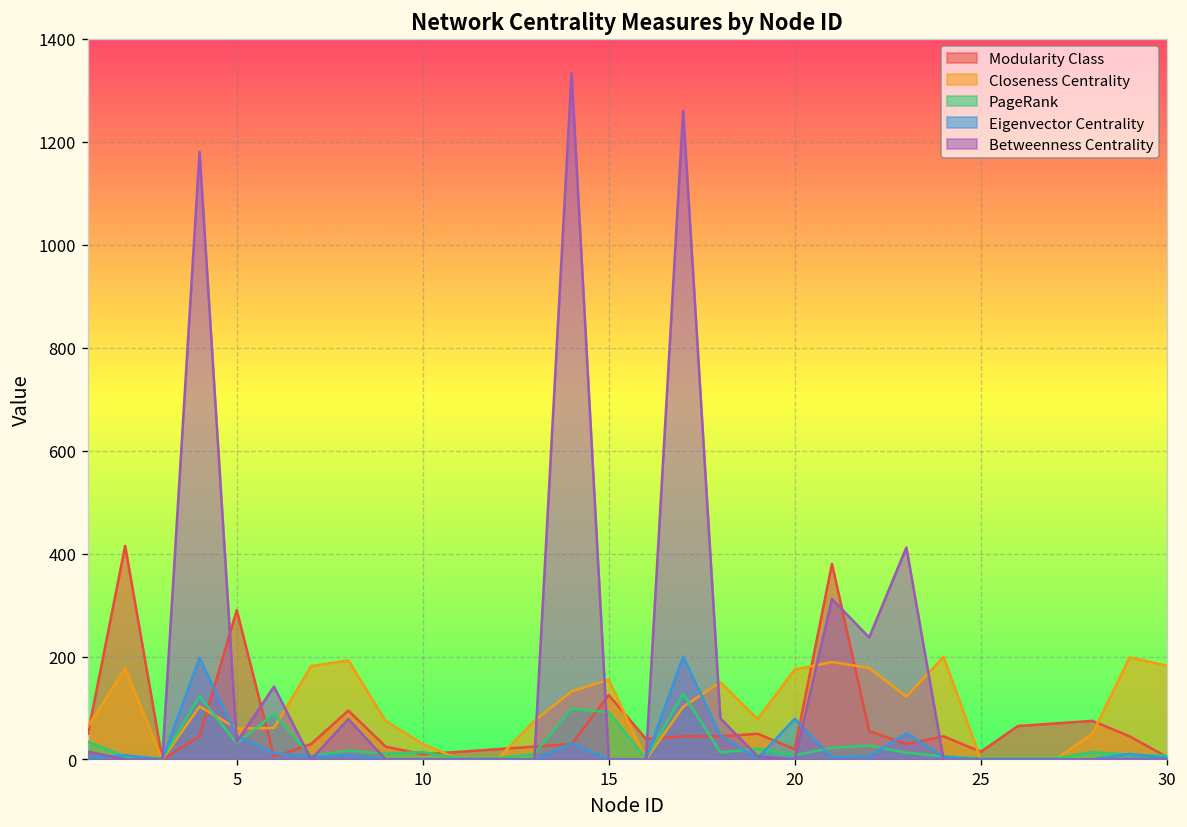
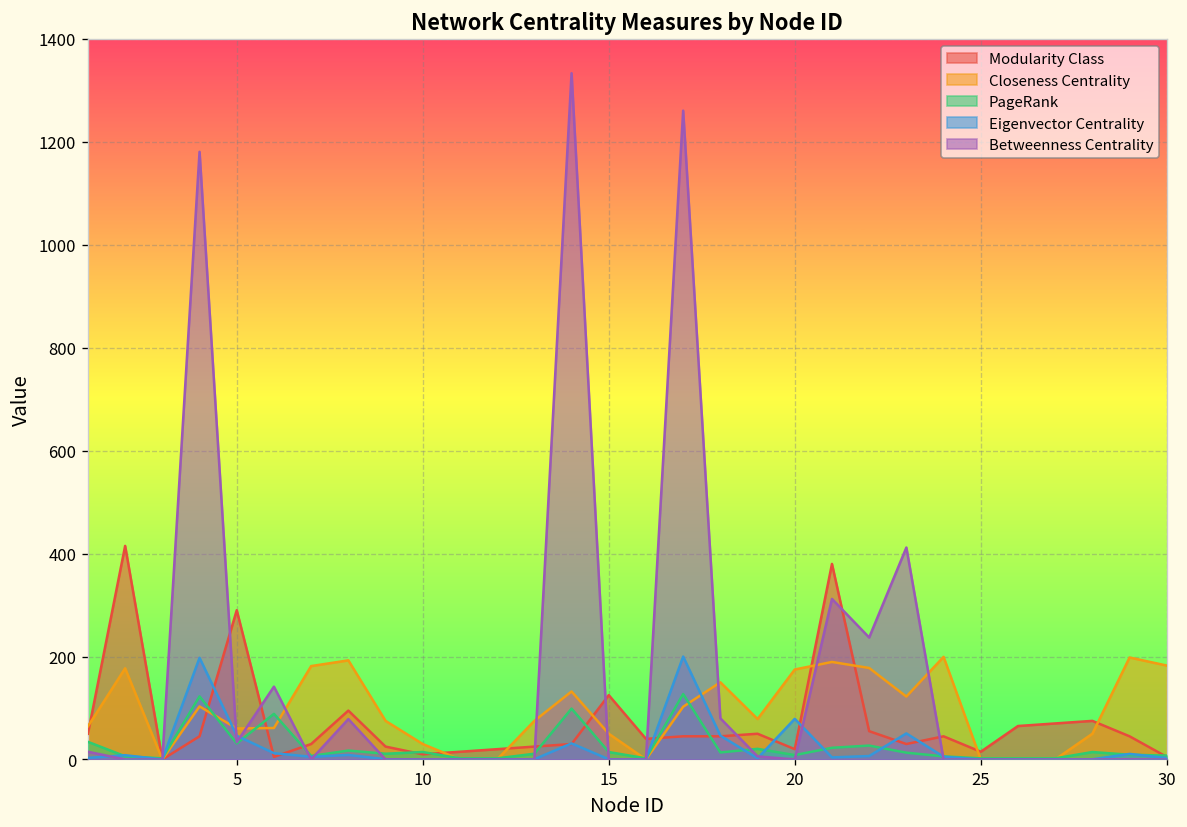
Closeness Centrality, 15: 160 -> 50
PageRank, 15: 90 -> 10
